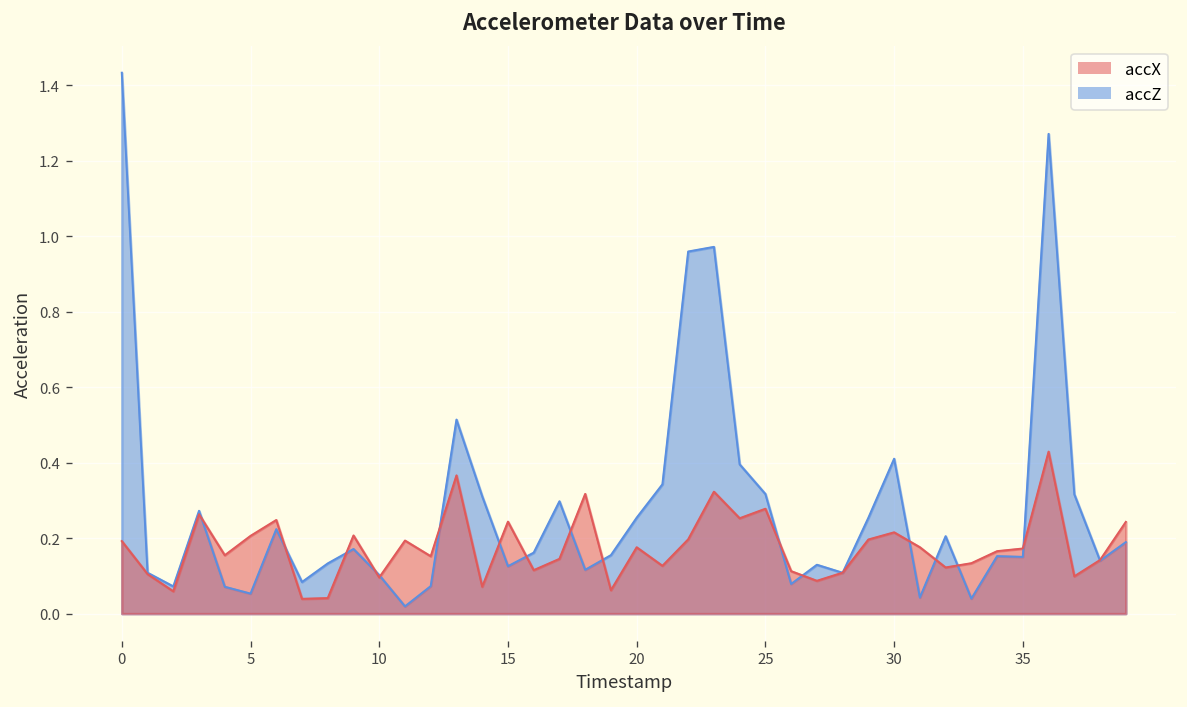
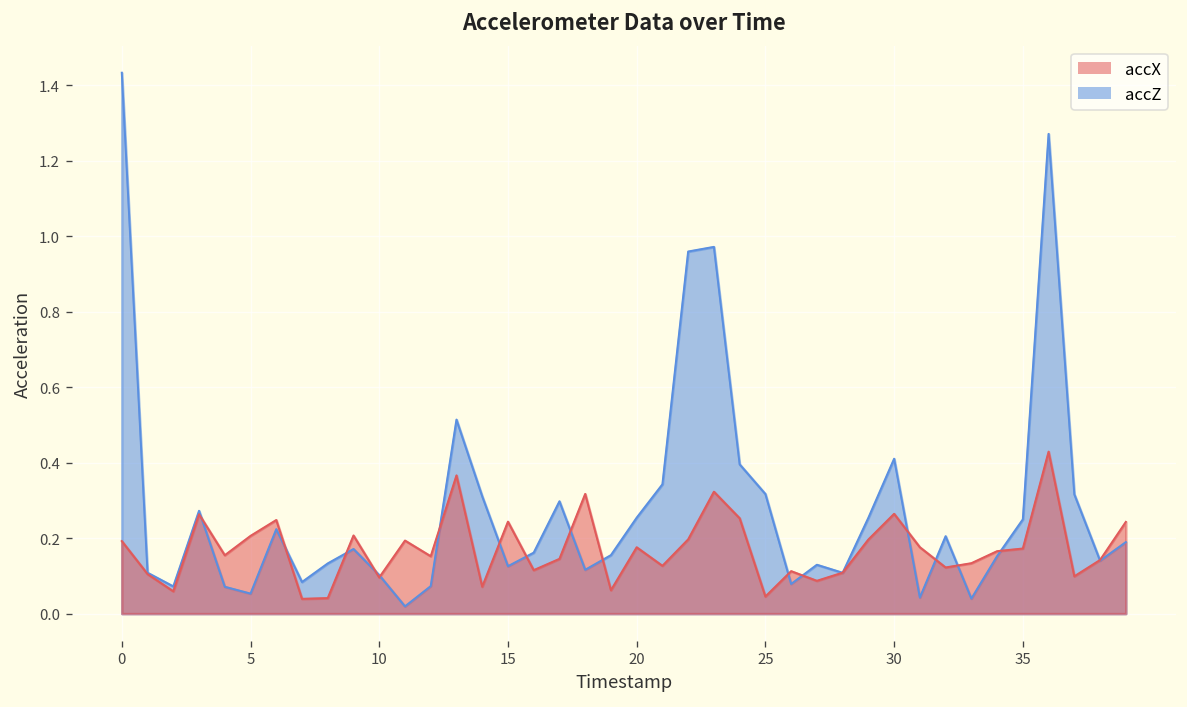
accX, 25: 0.28 -> 0.05
accX, 30: 0.22 -> 0.26
accZ, 35: 0.15 -> 0.25
